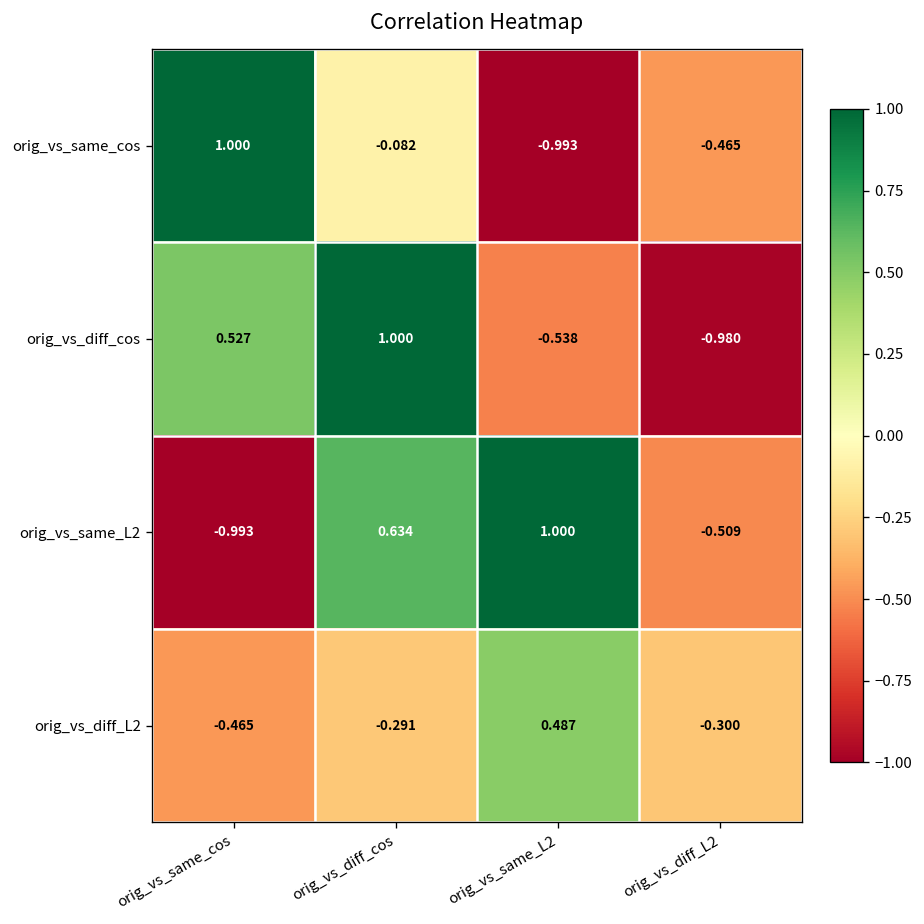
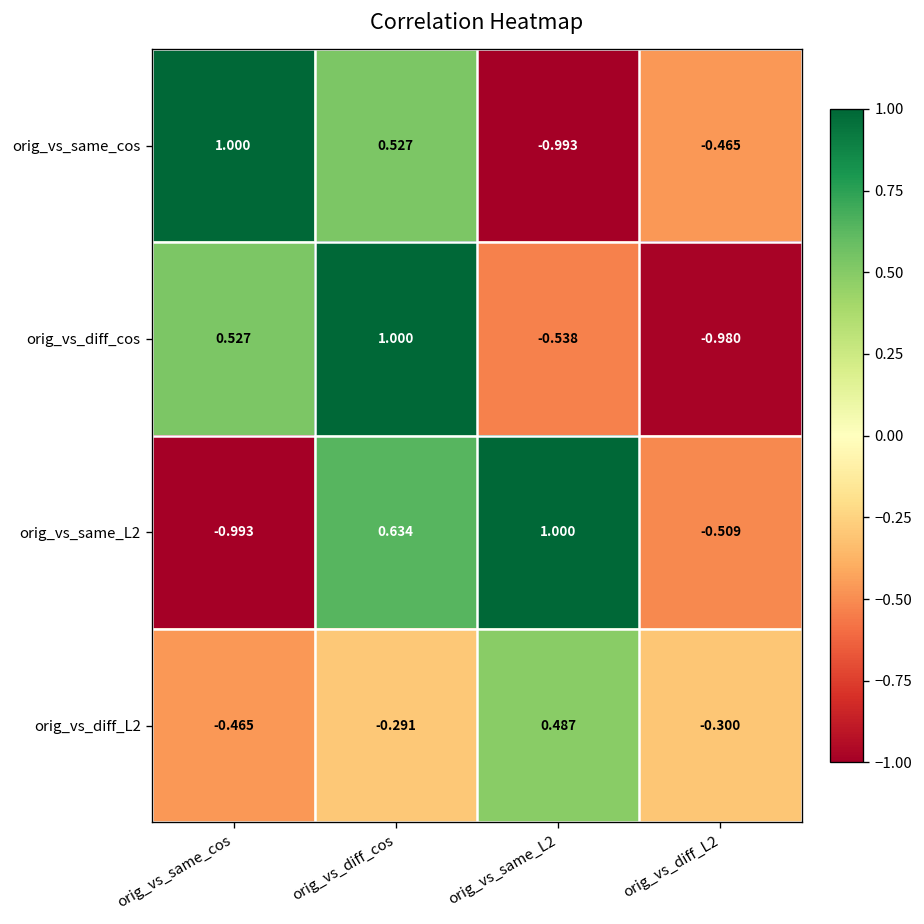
orig_vs_same_cos, orig_vs_diff_cos: -0.082 -> 0.527
